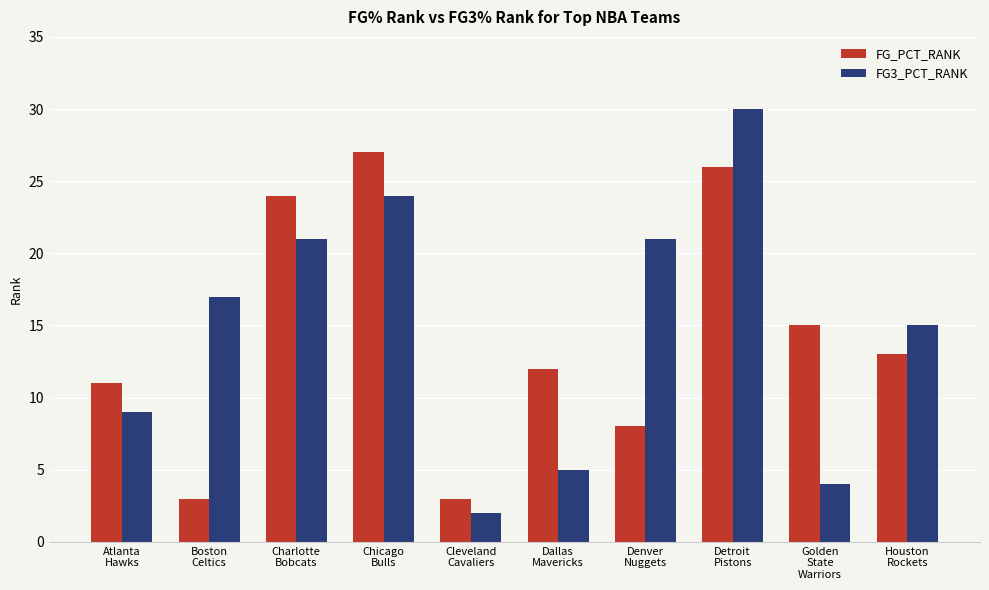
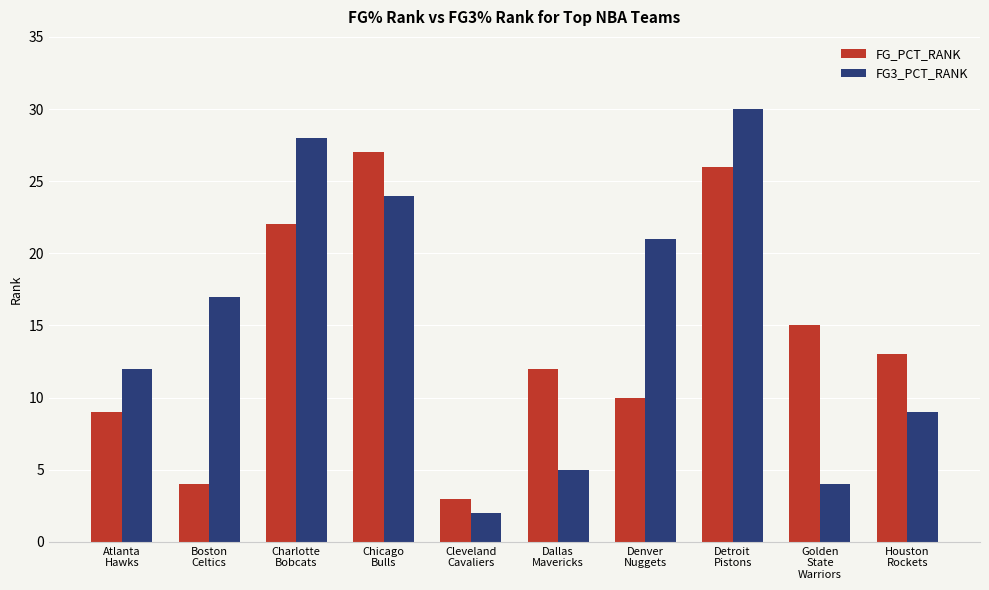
FG_PCT_RANK, Atlanta Hawks: 11 -> 9
FG3_PCT_RANK, Atlanta Hawks: 9 -> 12
FG_PCT_RANK, Boston Celtics: 3 -> 4
FG_PCT_RANK, Charlotte Bobcats: 24 -> 22
FG3_PCT_RANK, Charlotte Bobcats: 21 -> 28
FG_PCT_RANK, Denver Nuggets: 8 -> 10
FG3_PCT_RANK, Houston Rockets: 15 -> 9
